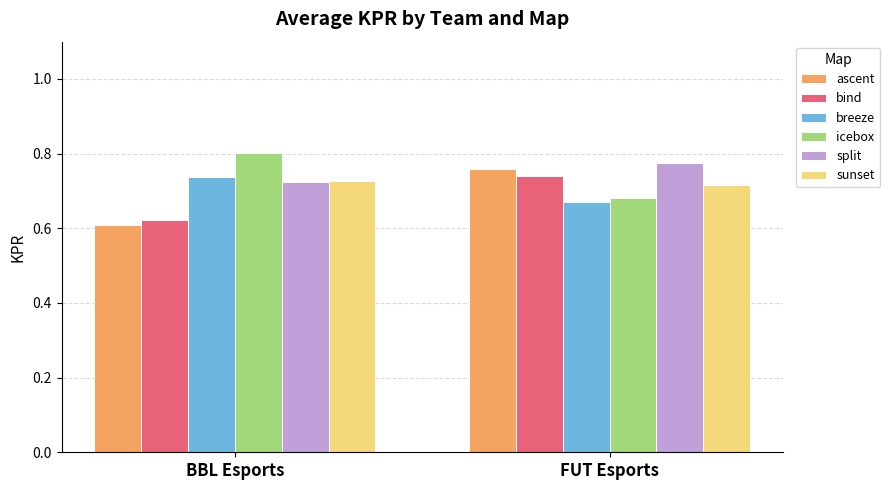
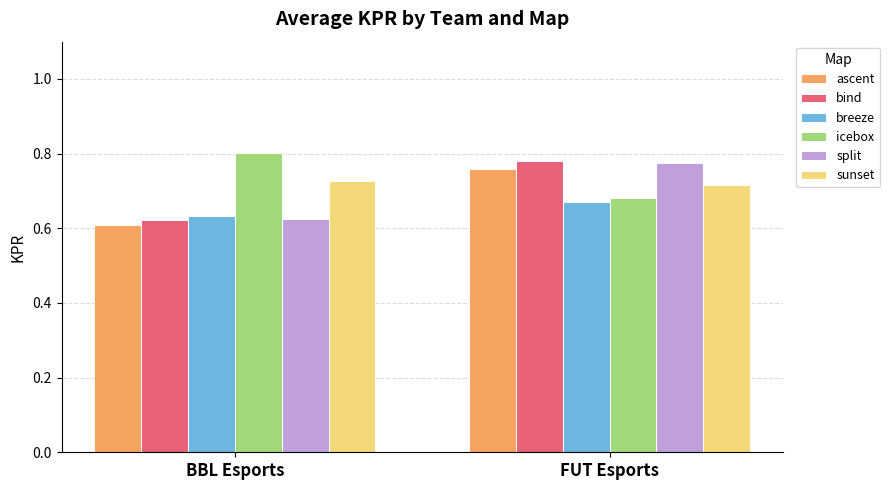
breeze, BBL Esports: 0.74 -> 0.63
split, BBL Esports: 0.72 -> 0.63
bind, FUT Esports: 0.74 -> 0.78
